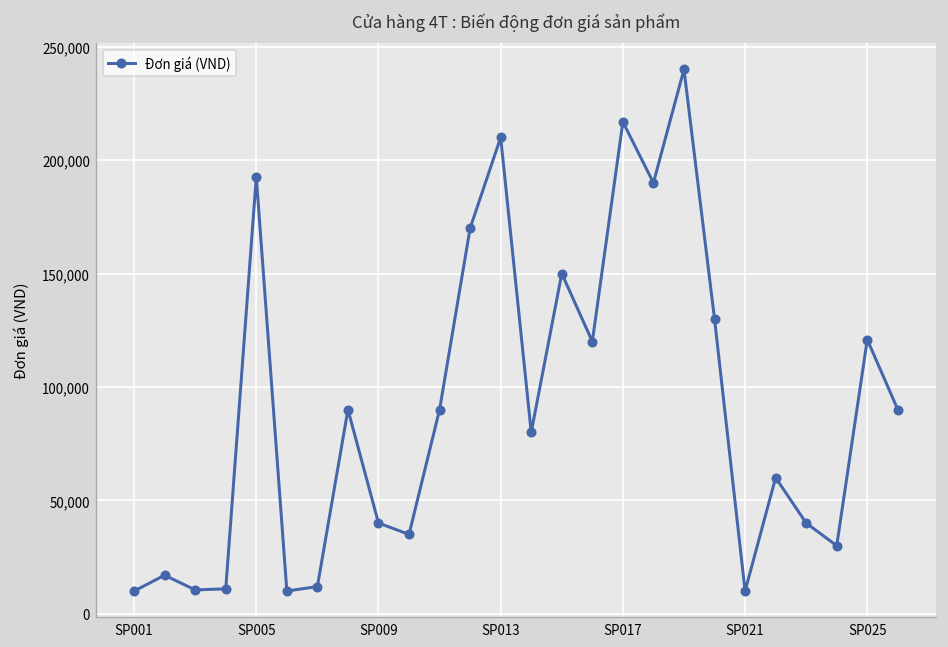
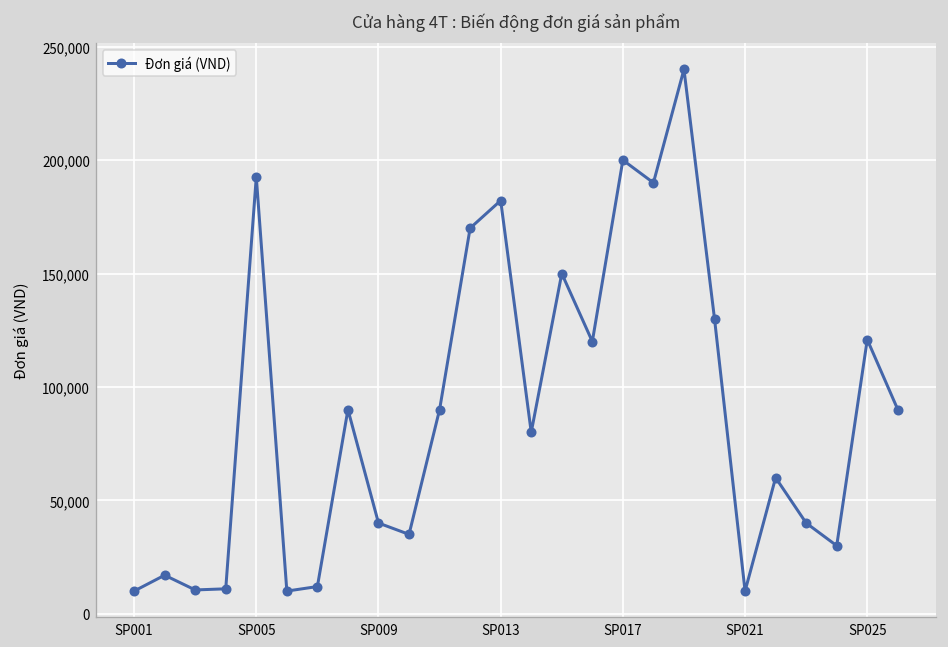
SP013: 210,000 -> 182,000
SP017: 217,000 -> 200,000
